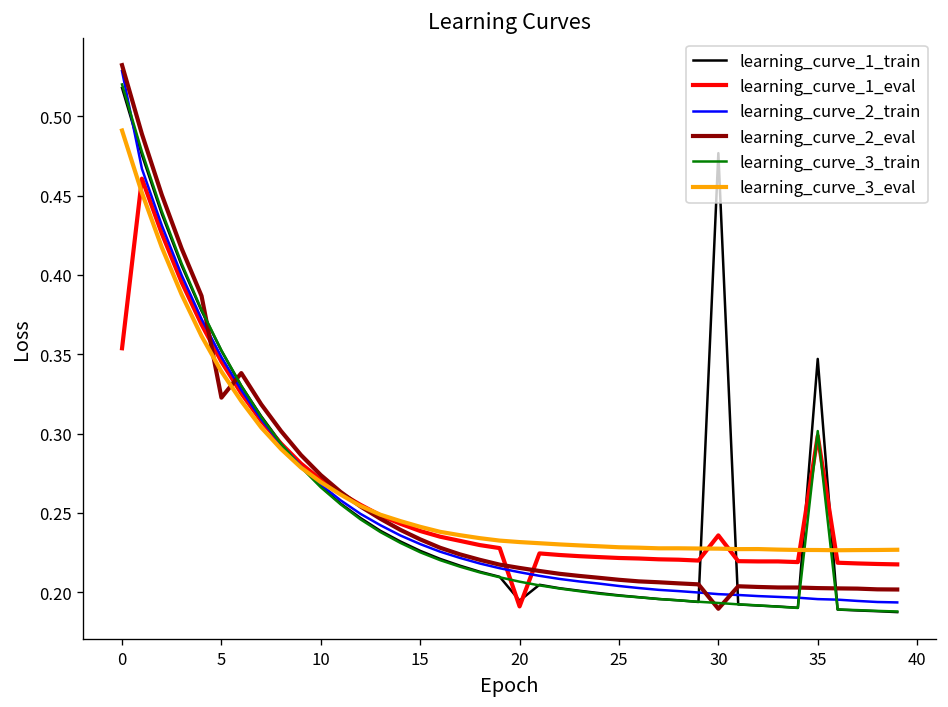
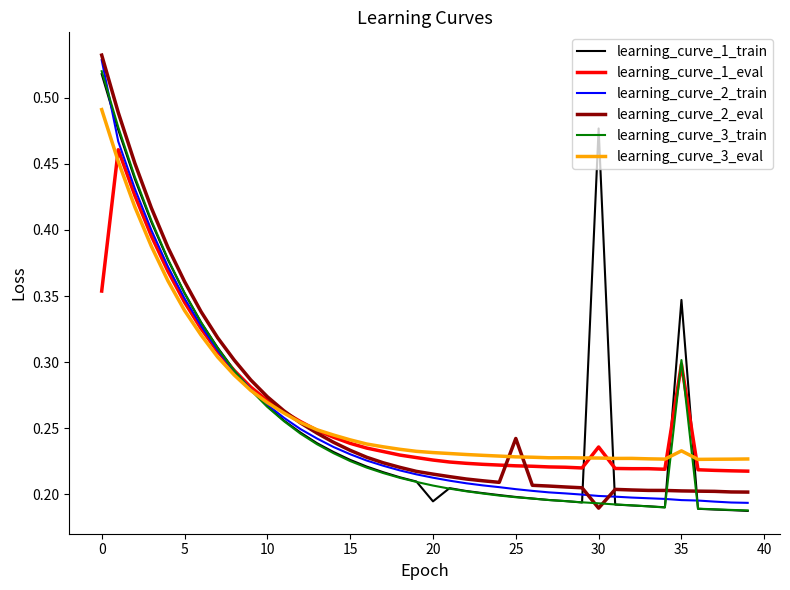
learning_curve_2_eval, 5: 0.323 -> 0.361
learning_curve_1_eval, 20: 0.191 -> 0.226
learning_curve_2_eval, 25: 0.208 -> 0.242
learning_curve_3_eval, 35: 0.227 -> 0.233
